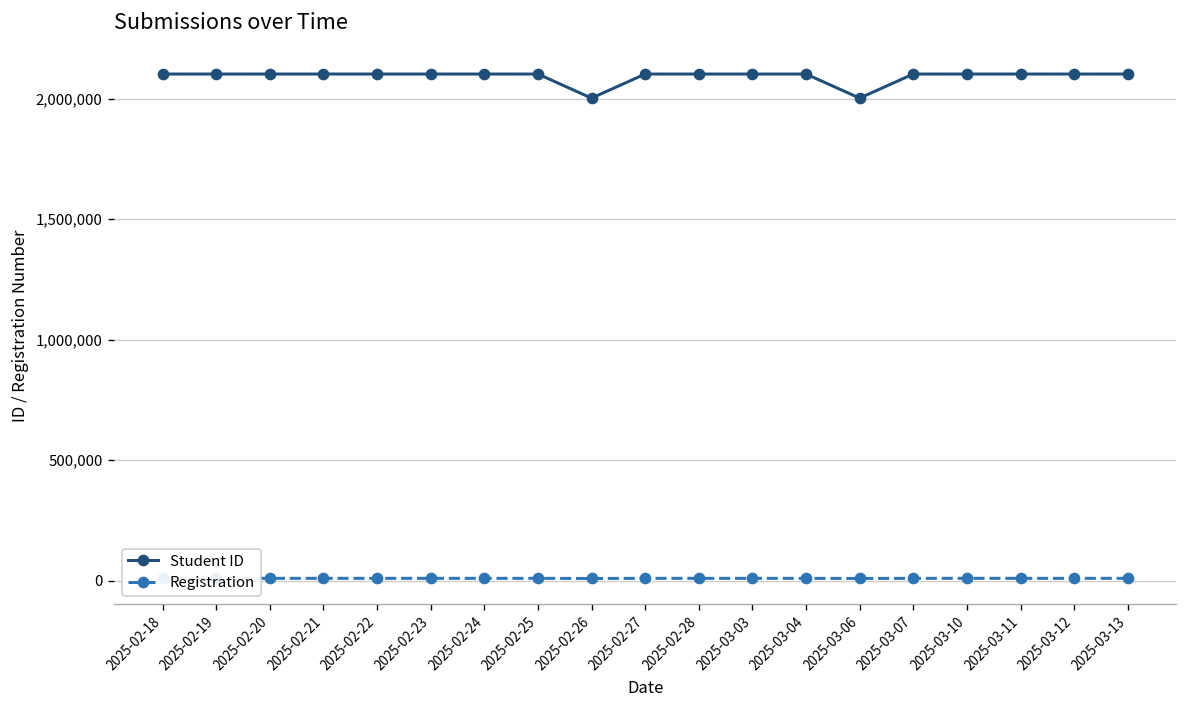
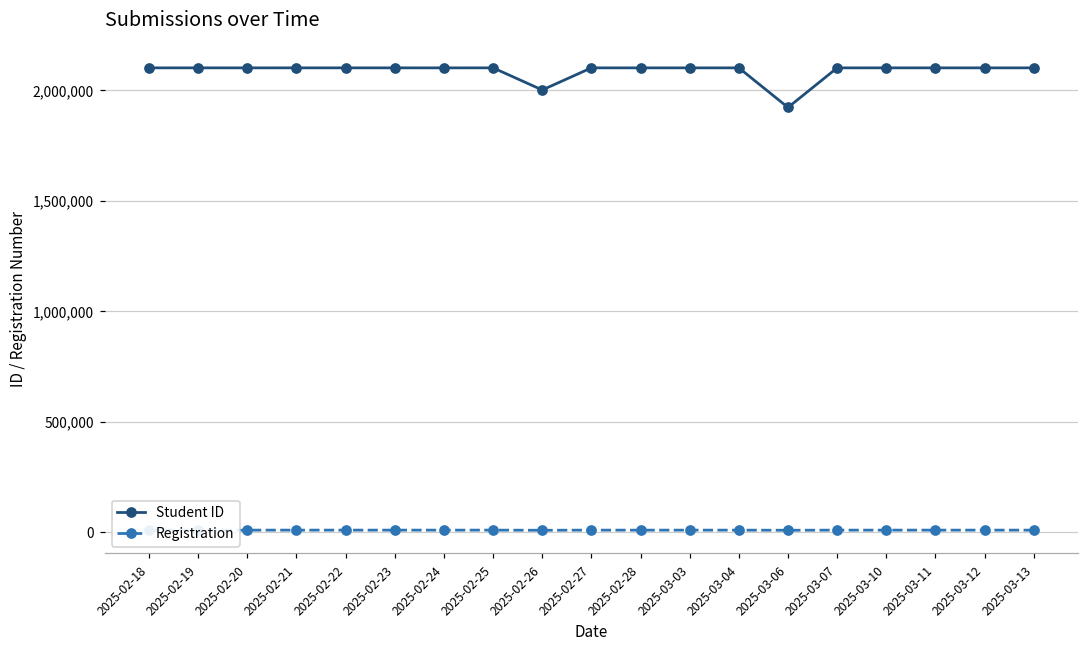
Student ID, 2025-03-06: 2,000,000 -> 1,920,000
